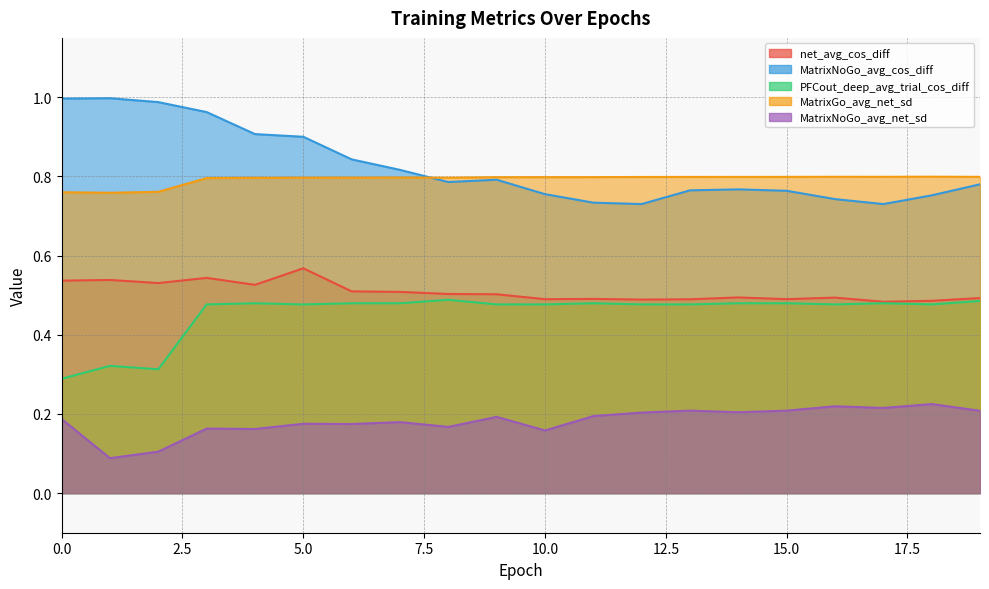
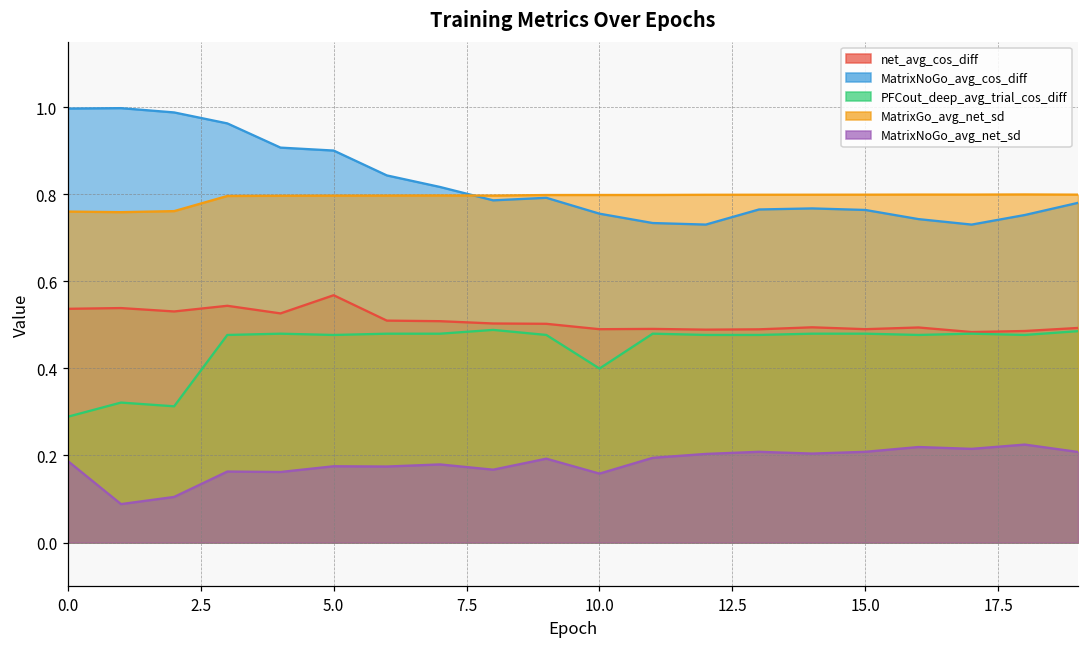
PFCout_deep_avg_trial_cos_diff, 10.0: 0.48 -> 0.40
